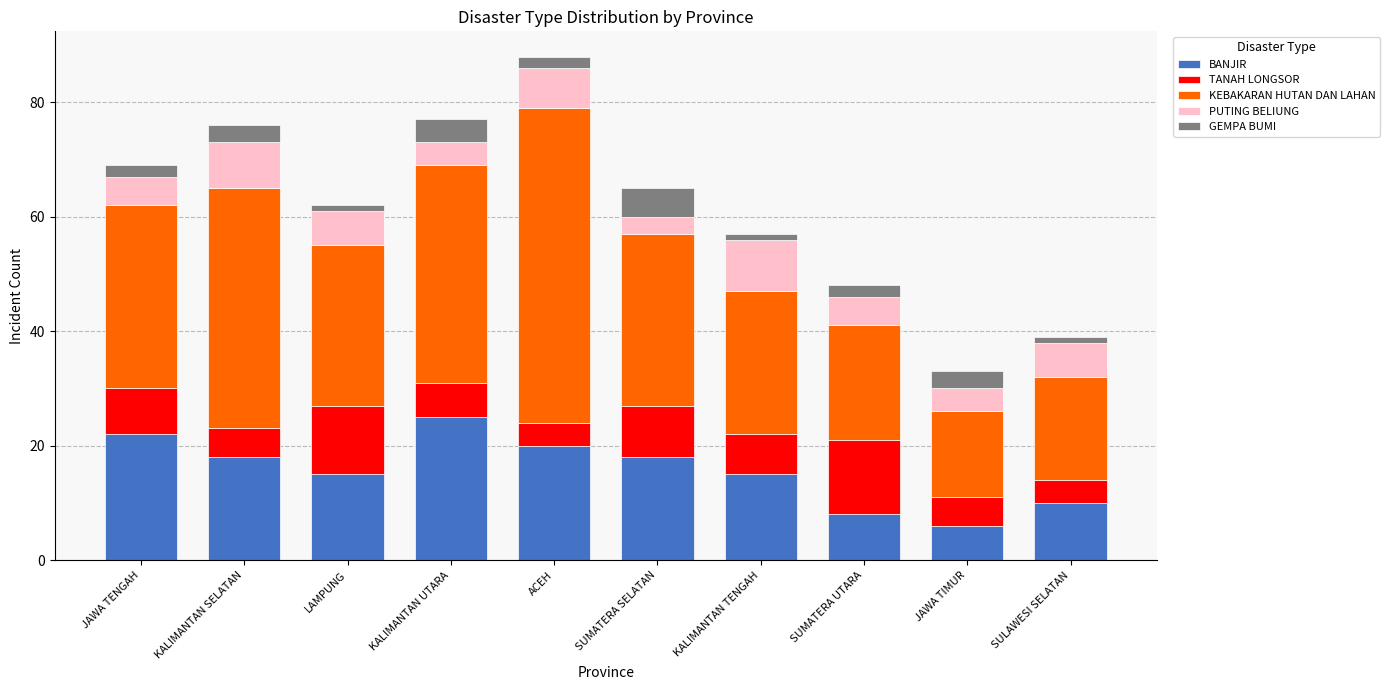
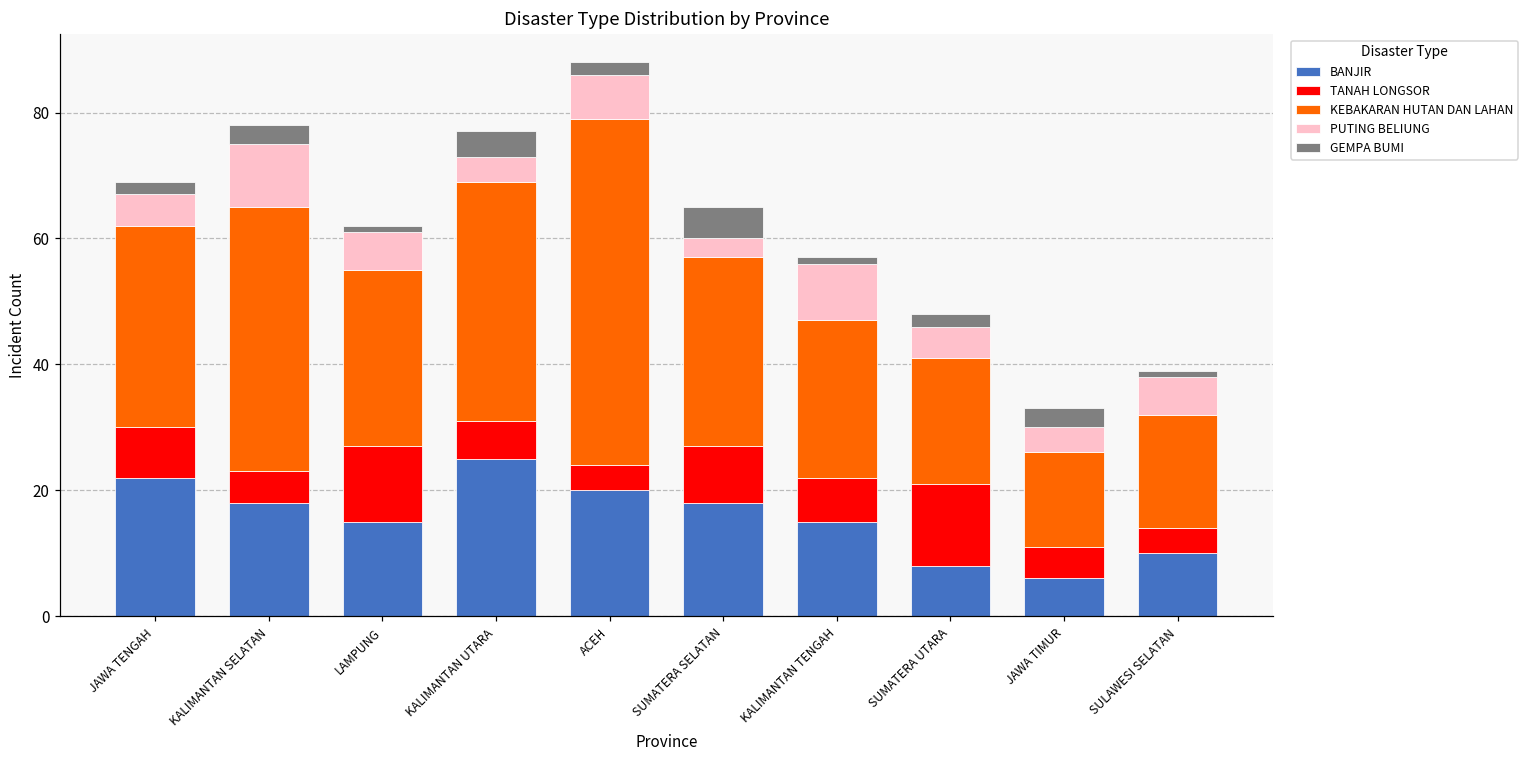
PUTING BELIUNG, KALIMANTAN SELATAN: 8 -> 10
